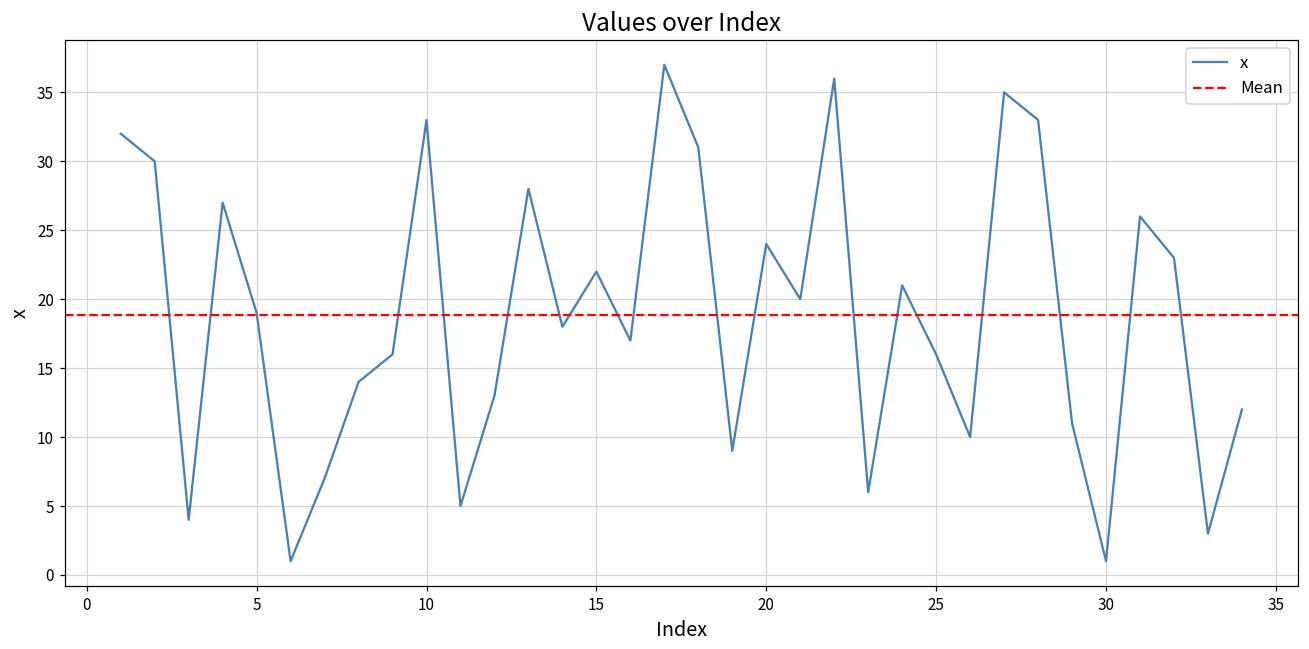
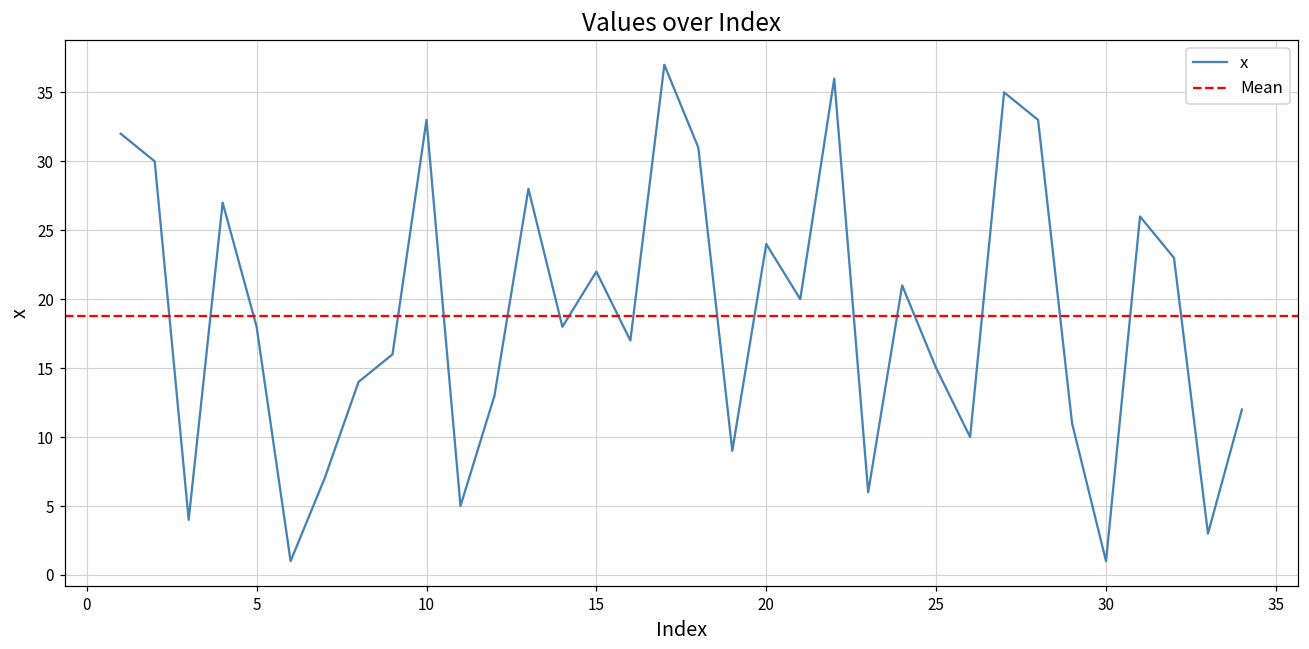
5: 19 -> 18
25: 16 -> 15
